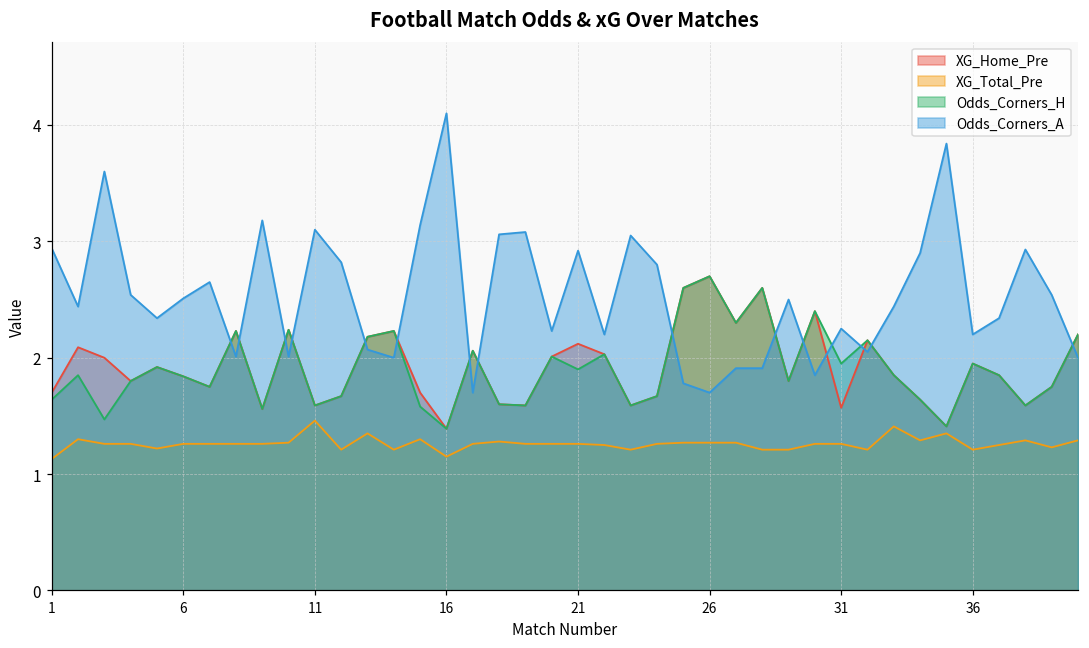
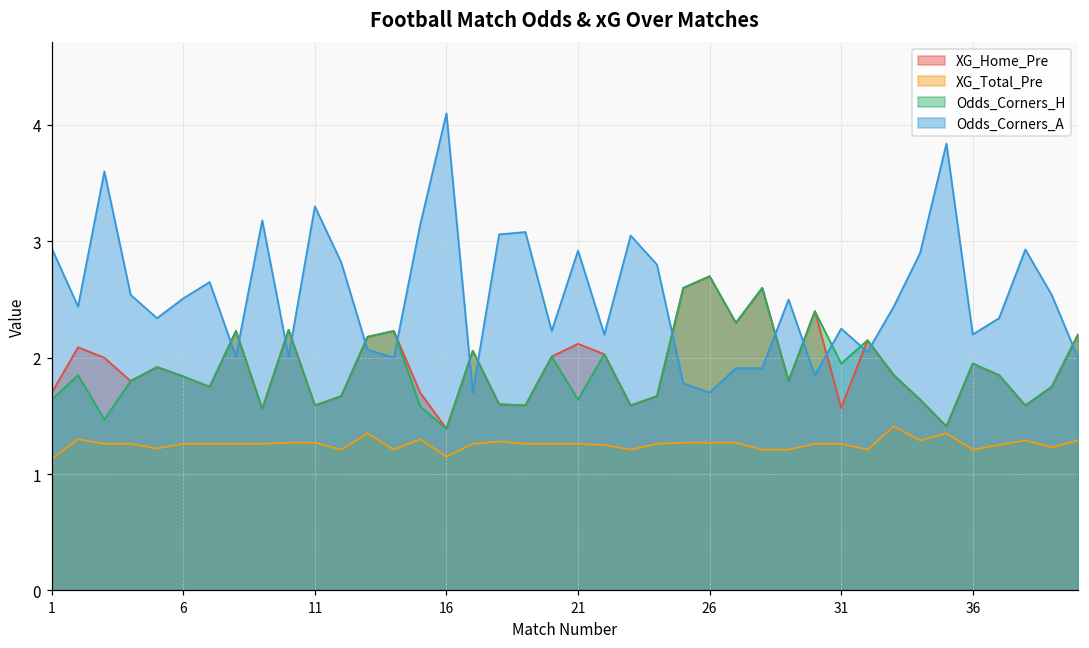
XG_Total_Pre, 11: 1.46 -> 1.27
Odds_Corners_A, 11: 3.1 -> 3.3
Odds_Corners_H, 21: 1.90 -> 1.64
